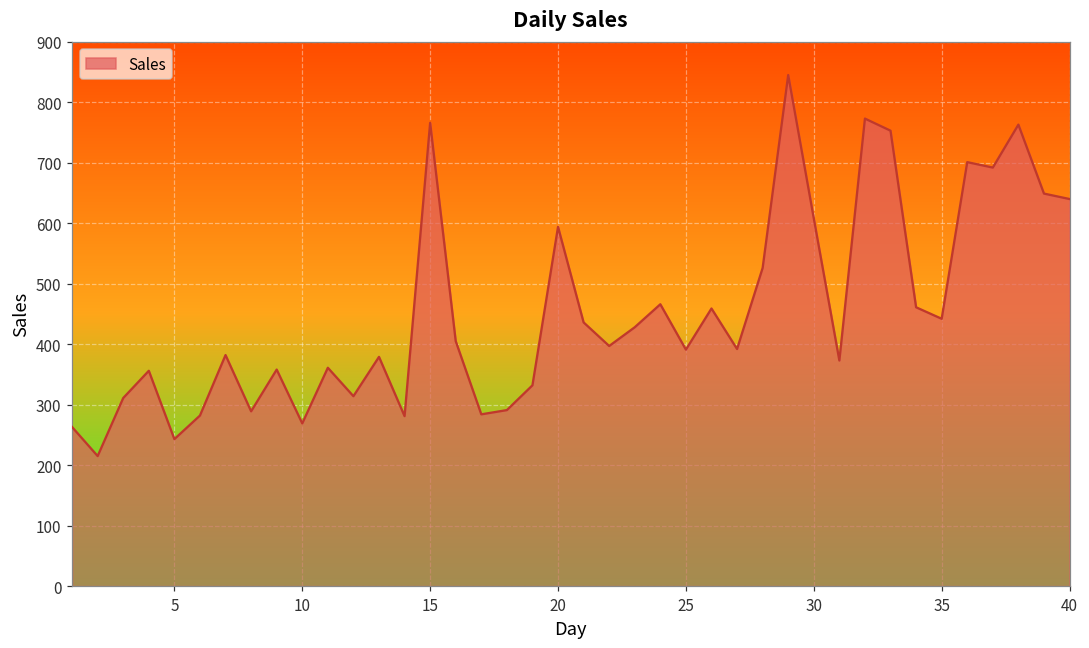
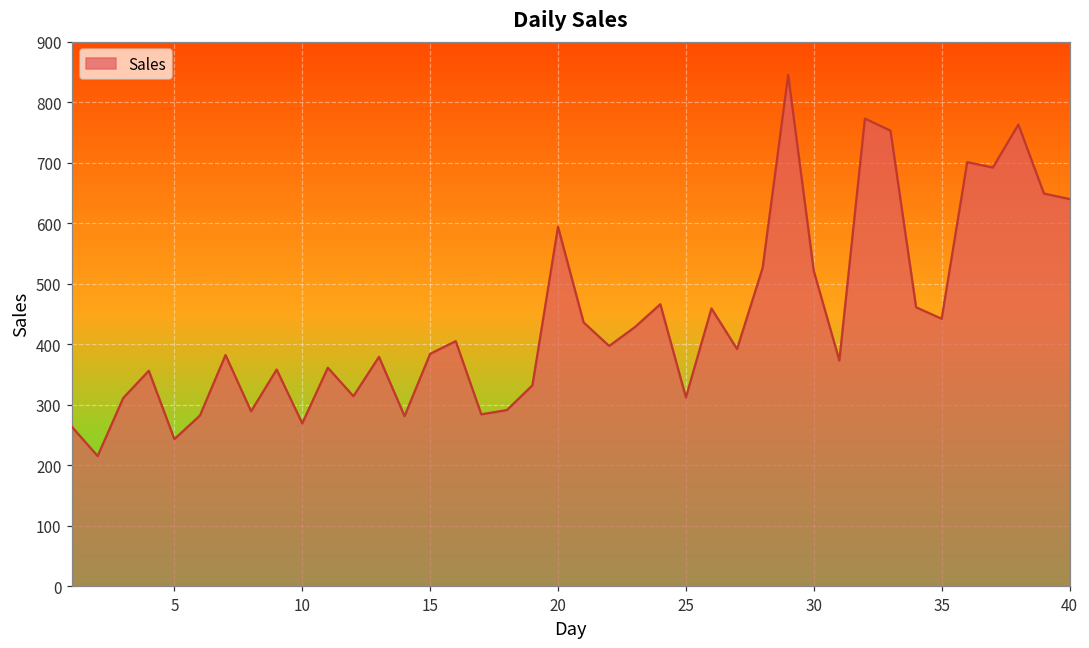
15: 770 -> 380
25: 390 -> 310
30: 610 -> 520
